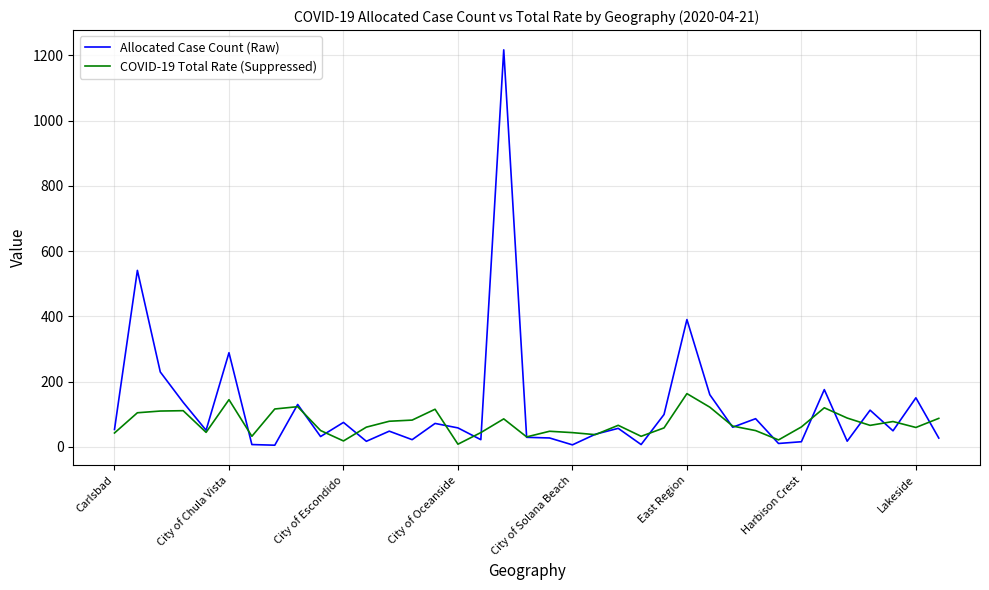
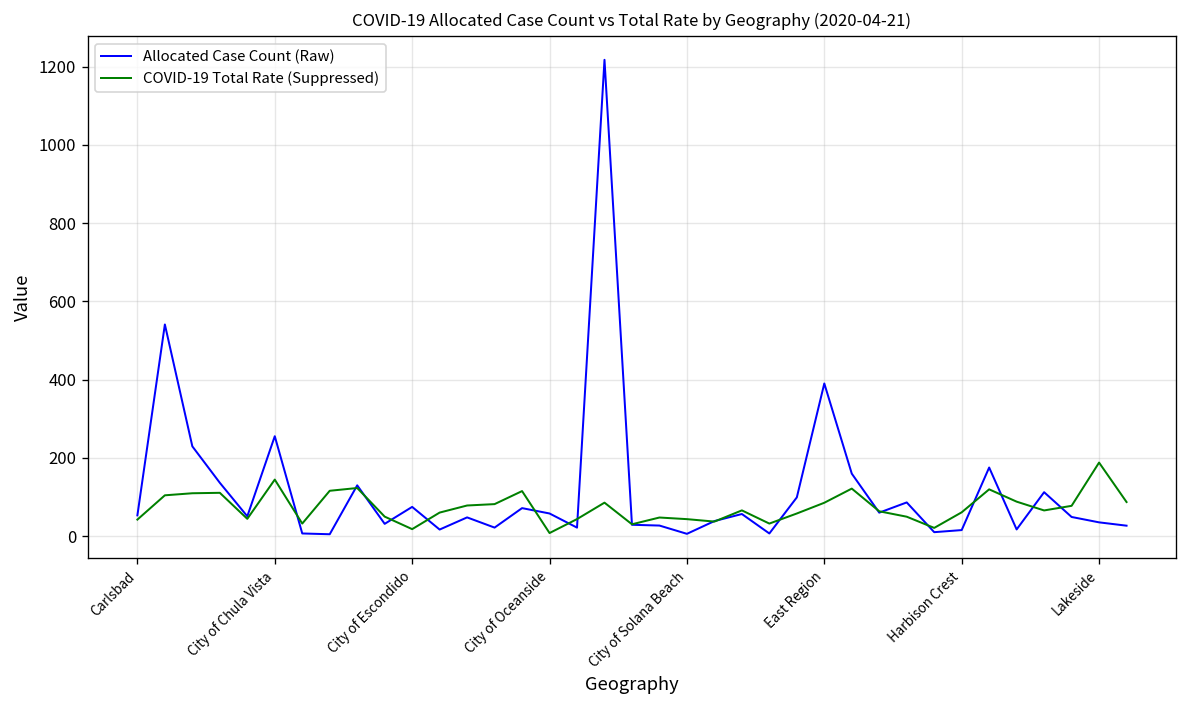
Allocated Case Count (Raw), City of Chula Vista: 290 -> 260
COVID-19 Total Rate (Suppressed), East Region: 160 -> 90
Allocated Case Count (Raw), Lakeside: 150 -> 40
COVID-19 Total Rate (Suppressed), Lakeside: 60 -> 190
